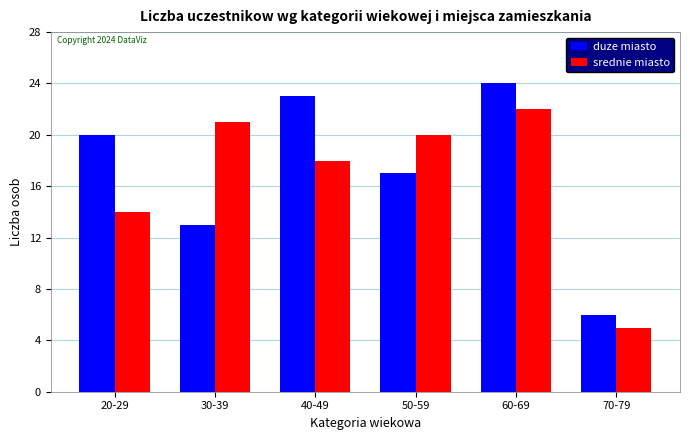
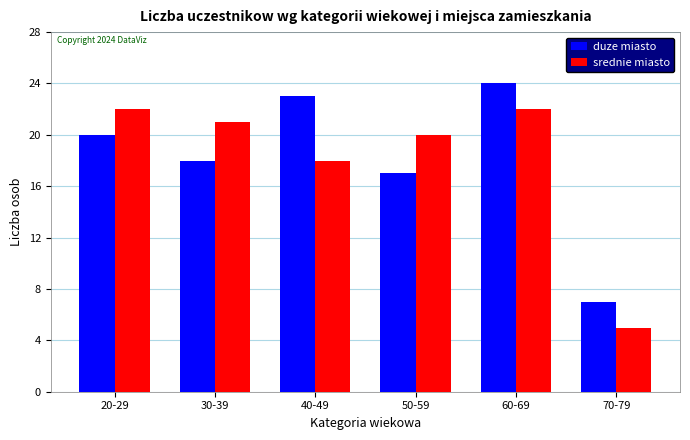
srednie miasto, 20-29: 14 -> 22
duze miasto, 30-39: 13 -> 18
duze miasto, 70-79: 6 -> 7
